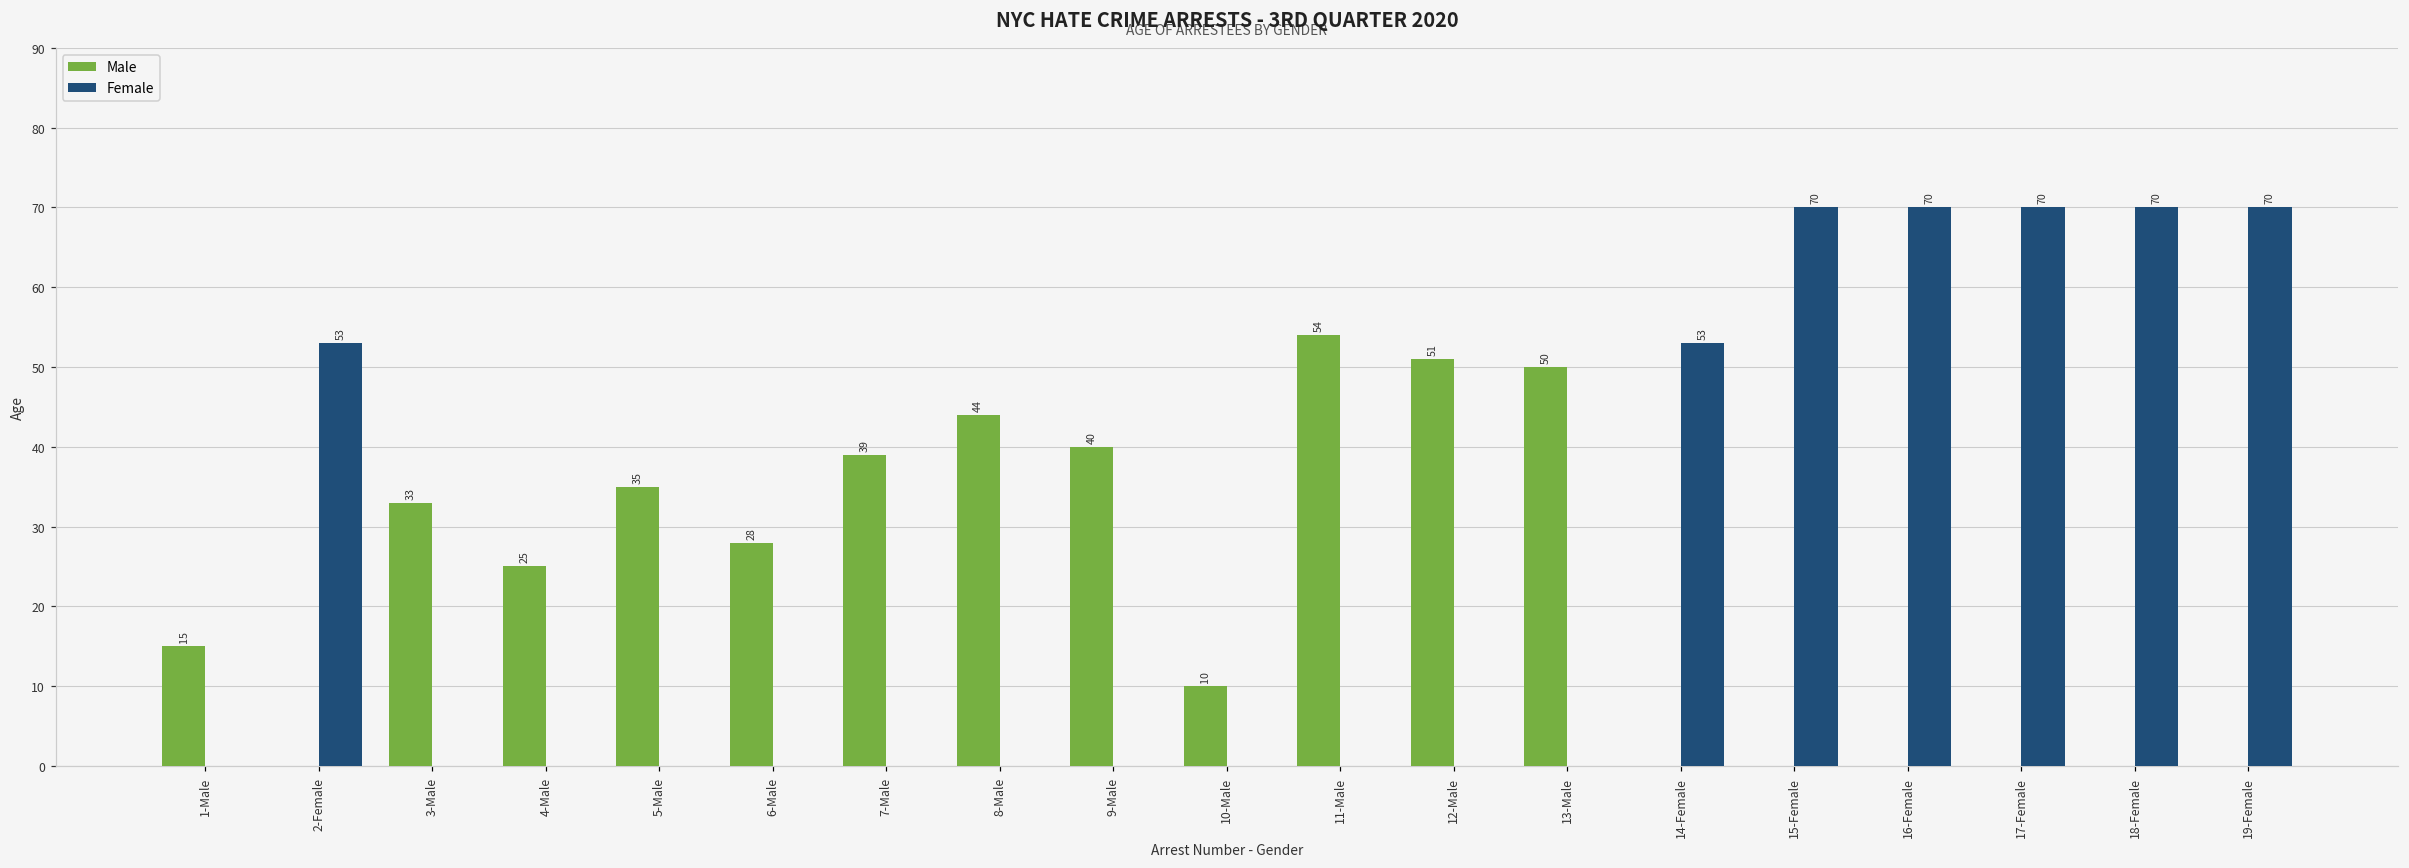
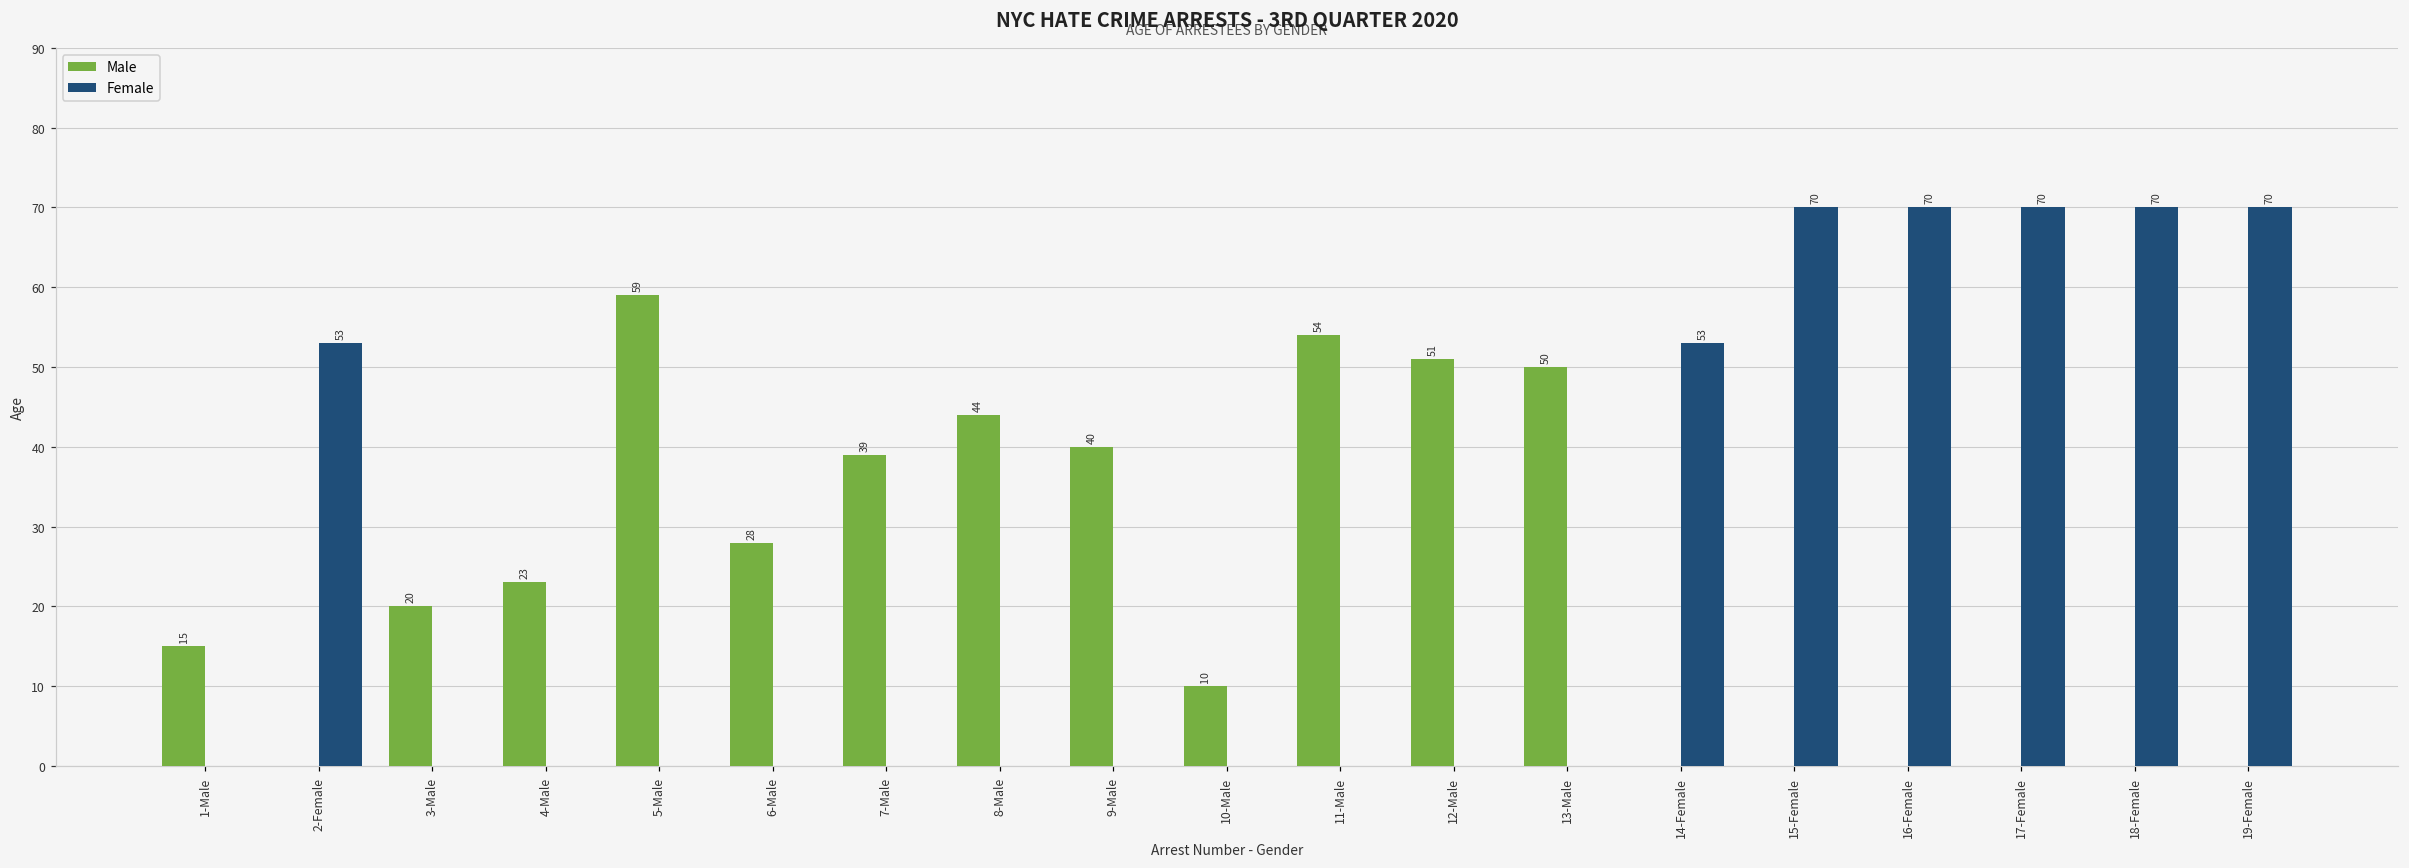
Male, 3-Male: 33 -> 20
Male, 4-Male: 25 -> 23
Male, 5-Male: 35 -> 59
